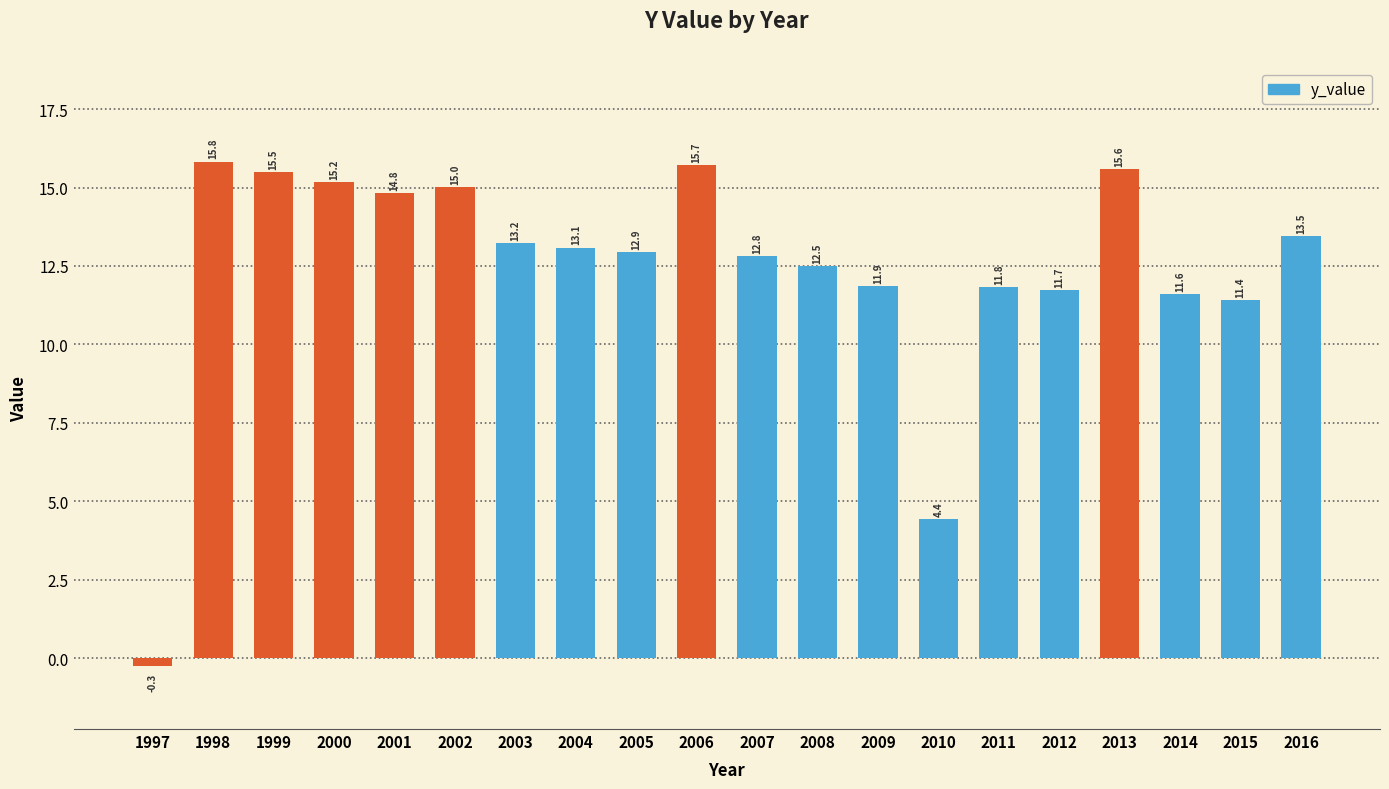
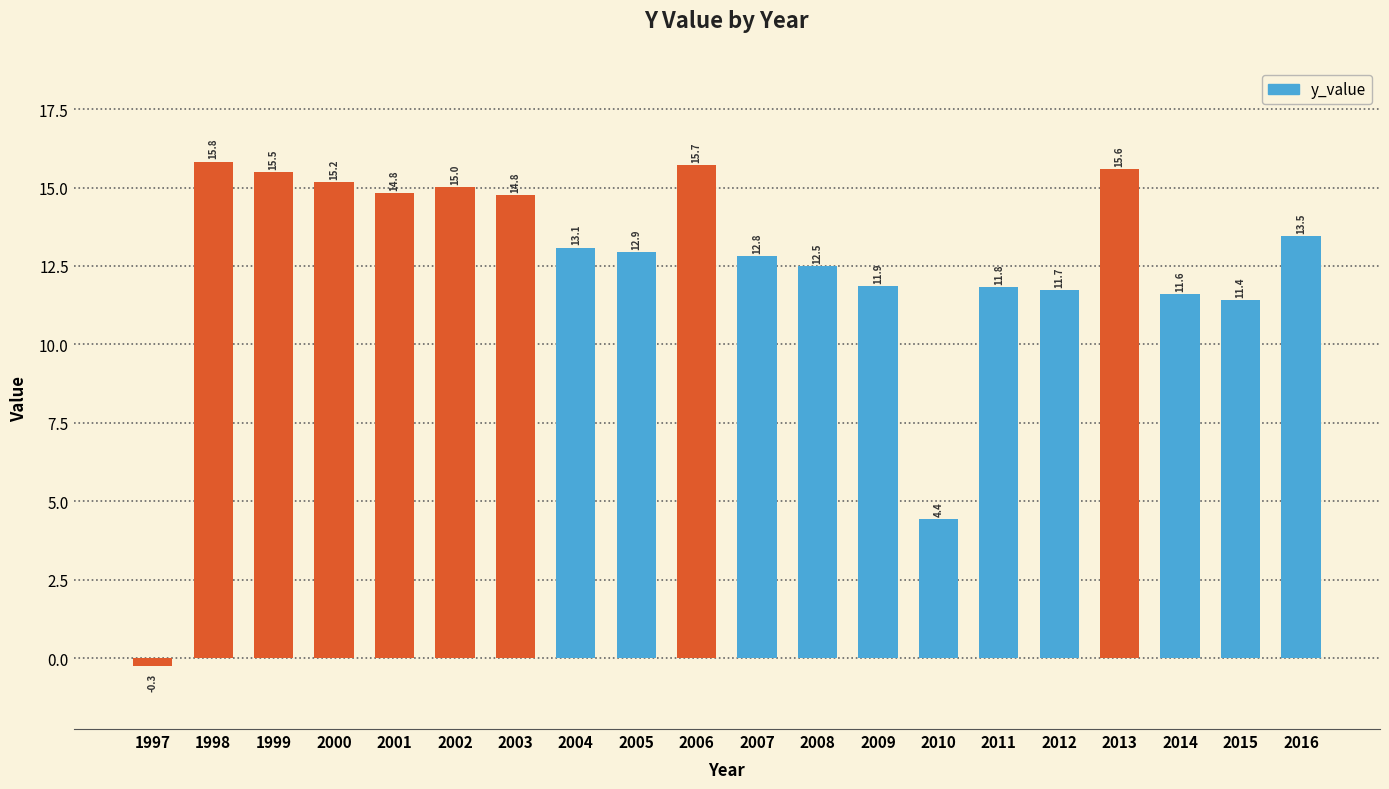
2003: 13.2 -> 14.8
